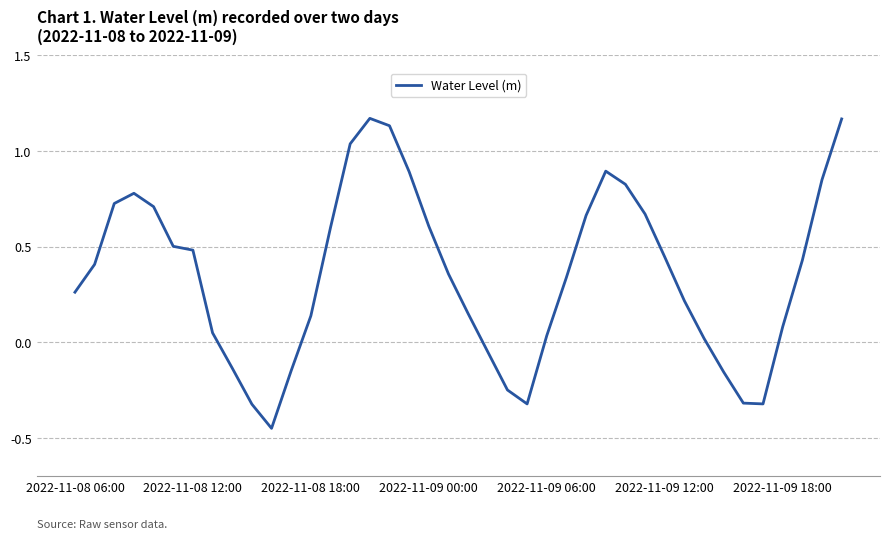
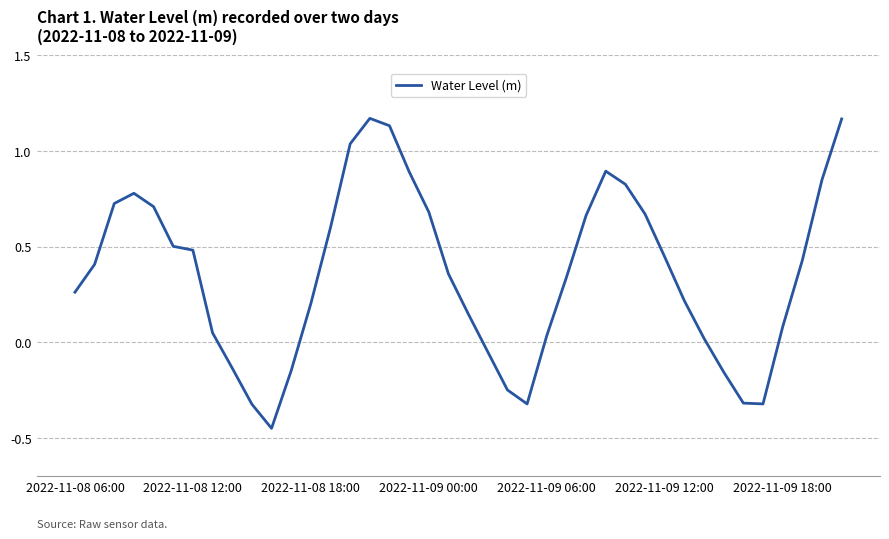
2022-11-08 18:00: 0.14 -> 0.20
2022-11-09 00:00: 0.61 -> 0.68
